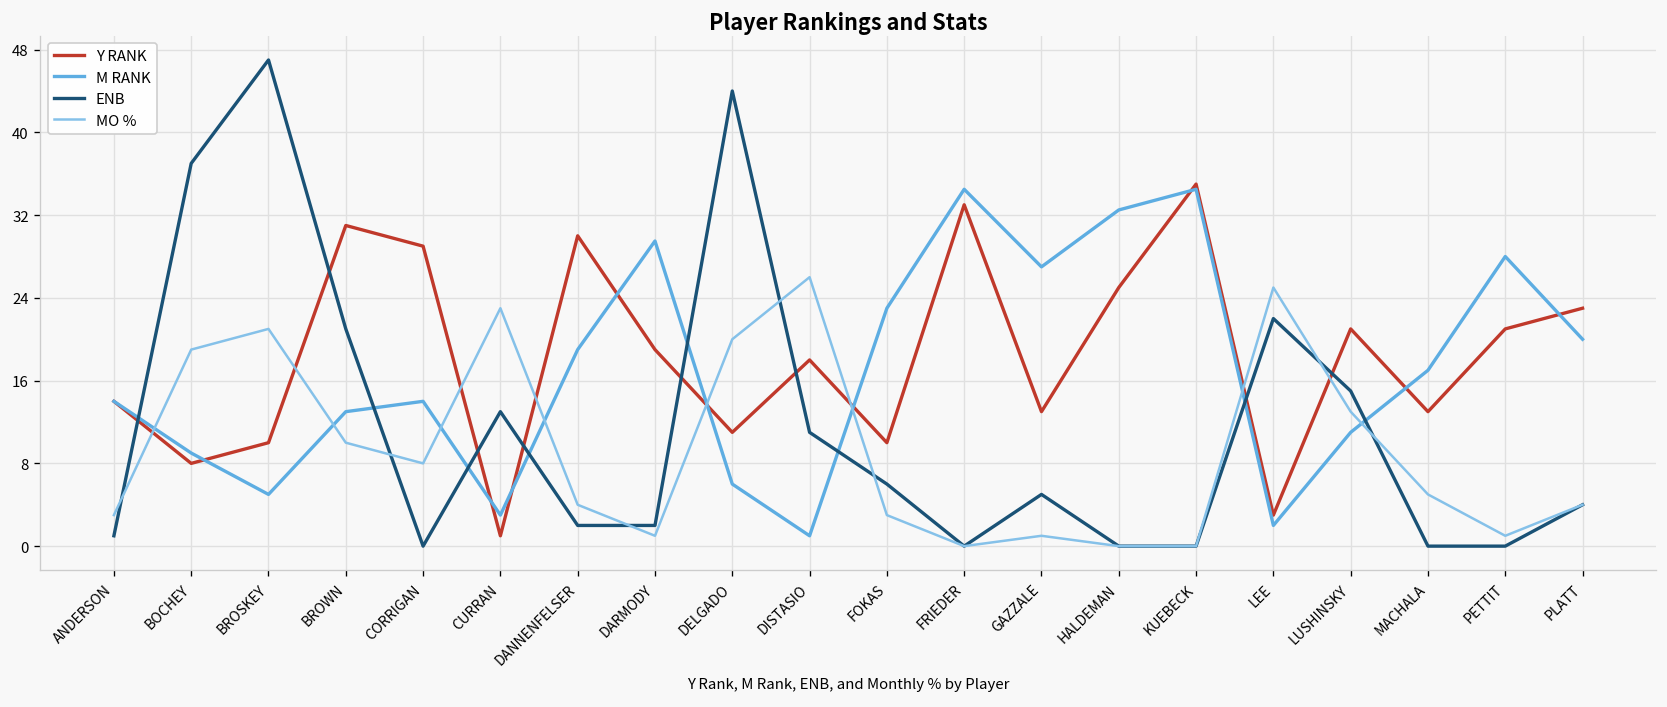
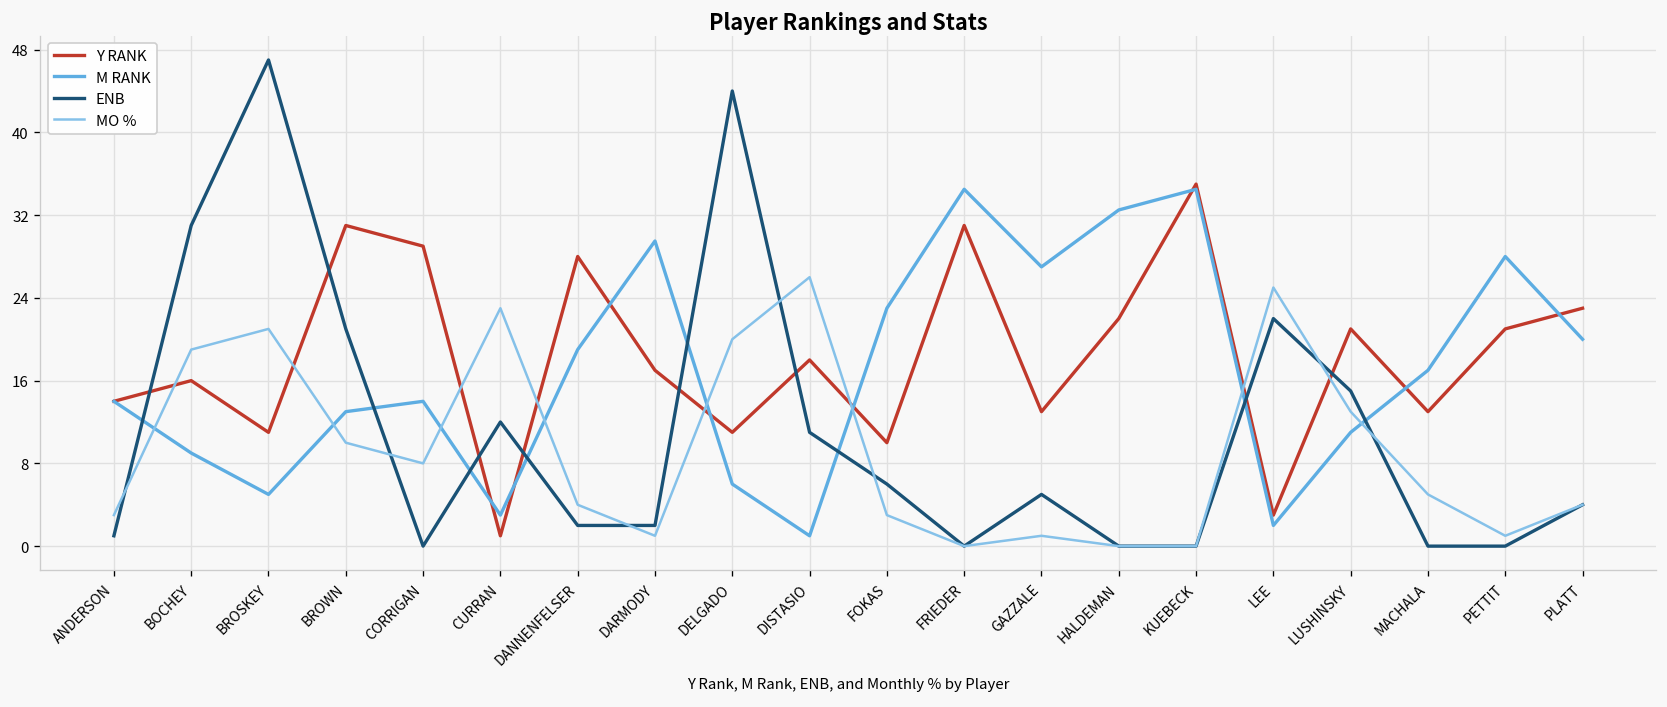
Y RANK, BOCHEY: 8 -> 16
ENB, BOCHEY: 37 -> 31
Y RANK, BROSKEY: 10 -> 11
ENB, CURRAN: 13 -> 12
Y RANK, DANNENFELSER: 30 -> 28
Y RANK, DARMODY: 19 -> 17
Y RANK, FRIEDER: 33 -> 31
Y RANK, HALDEMAN: 25 -> 22
